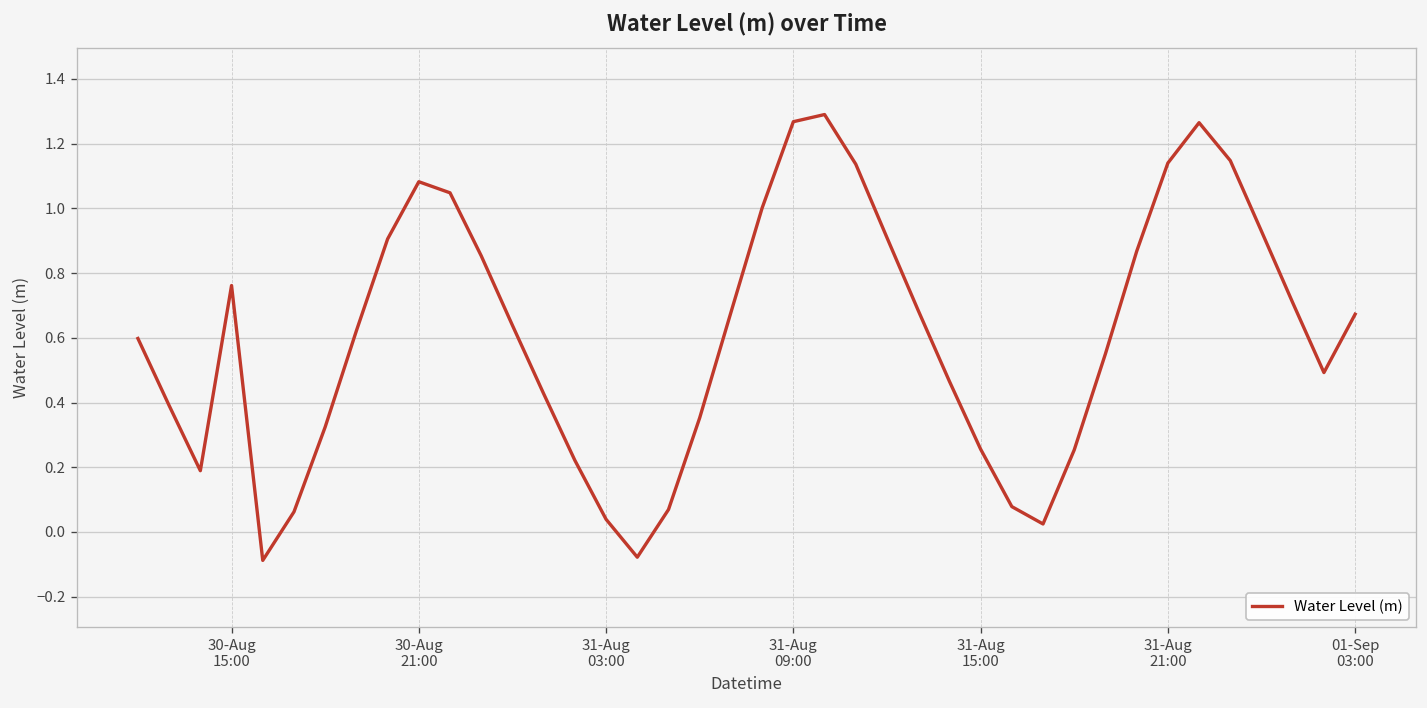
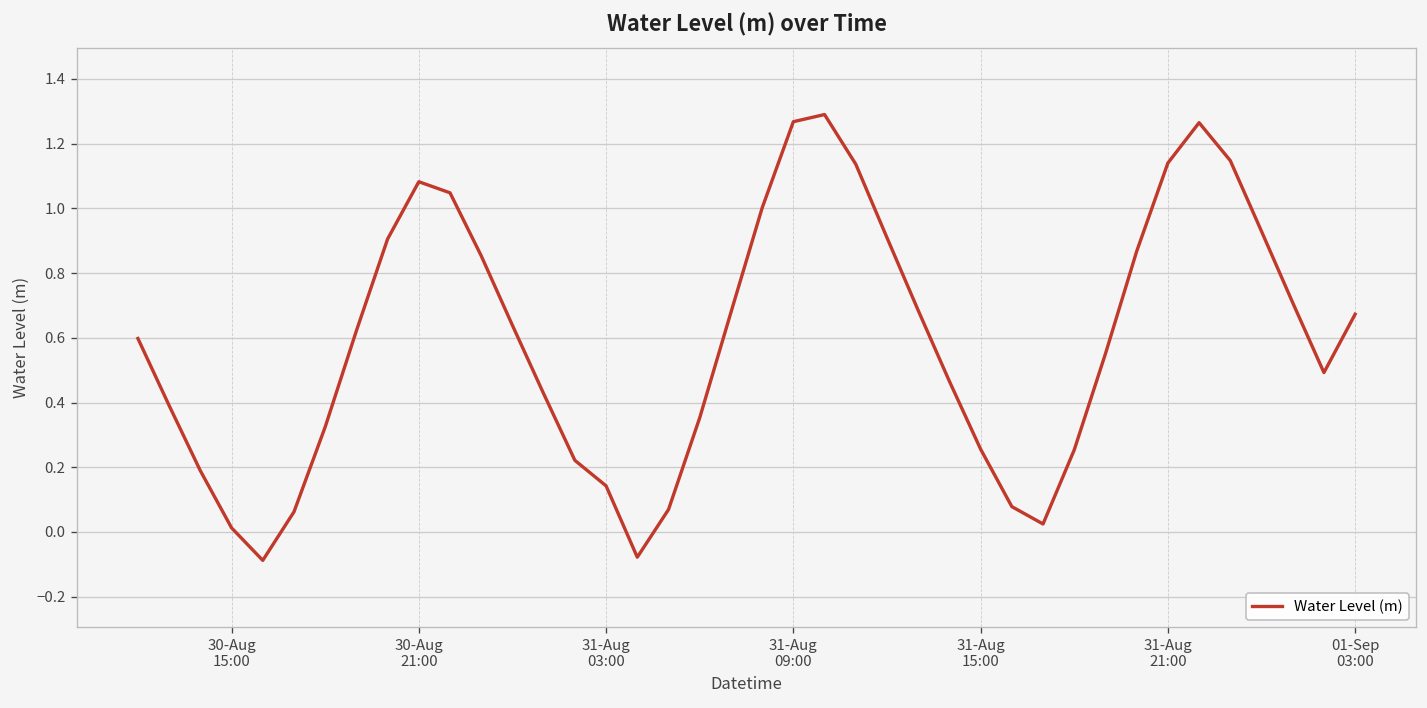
30-Aug 15:00: 0.76 -> 0.01
31-Aug 03:00: 0.04 -> 0.14
